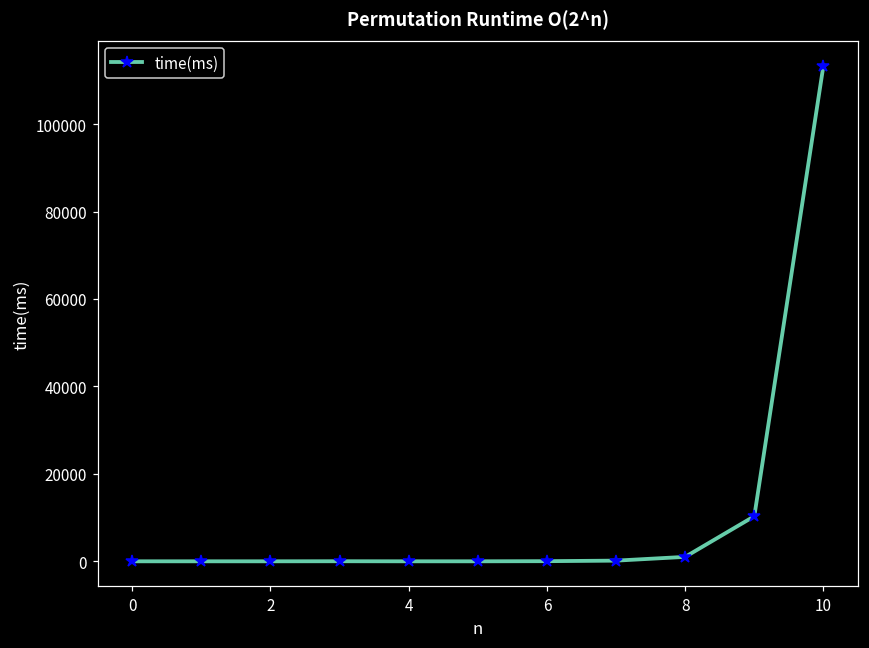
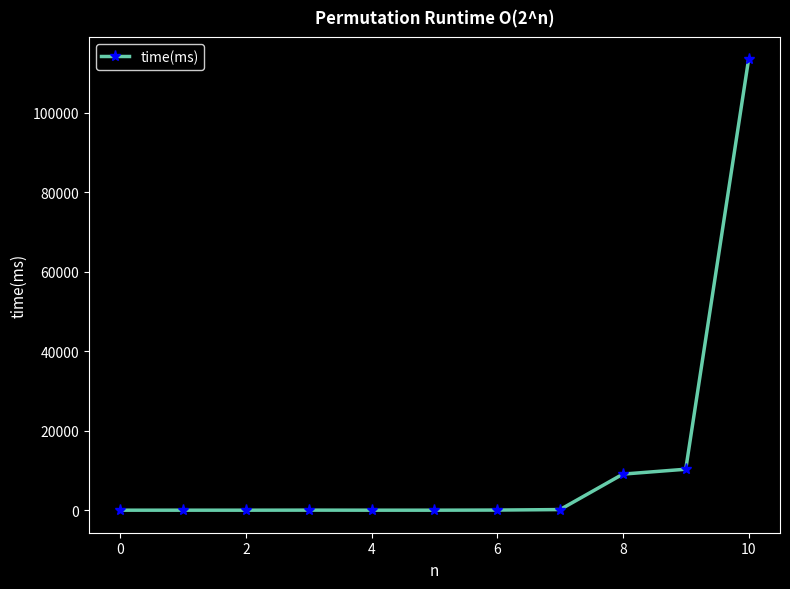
8: 1000 -> 9000
